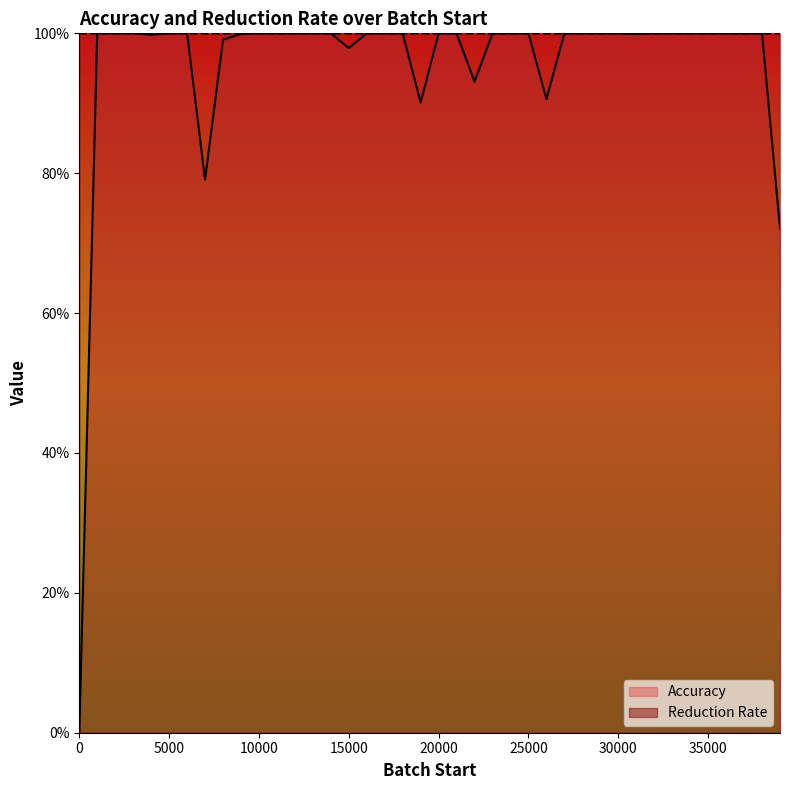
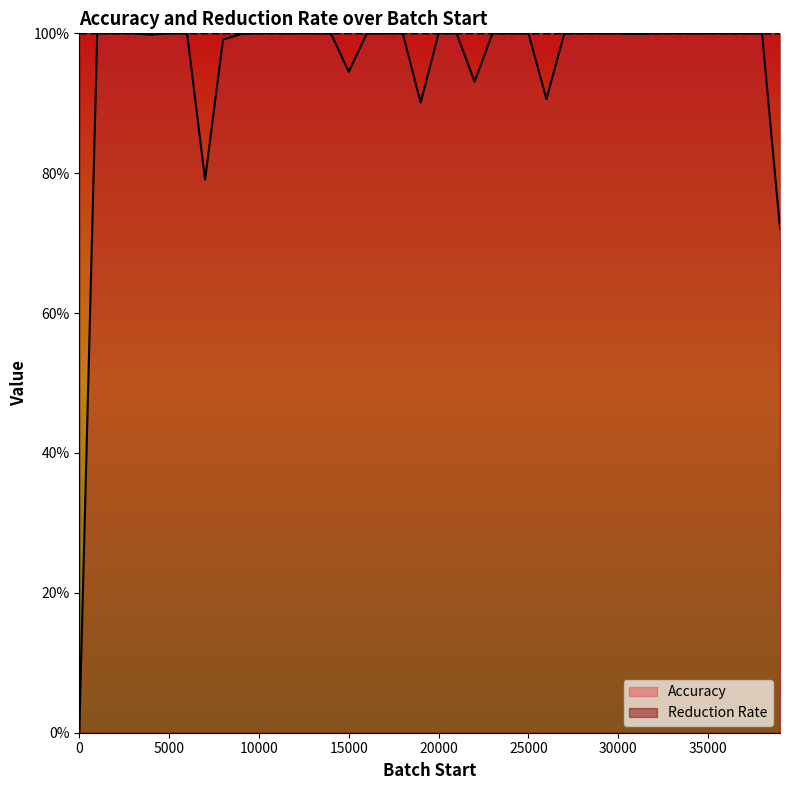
Accuracy, 15000: 98% -> 95%
